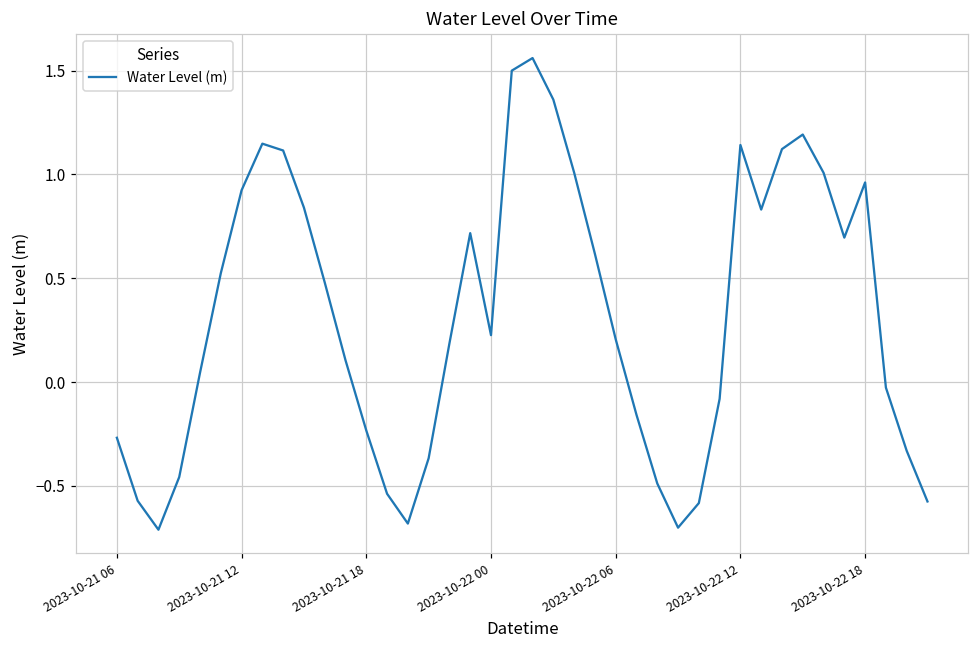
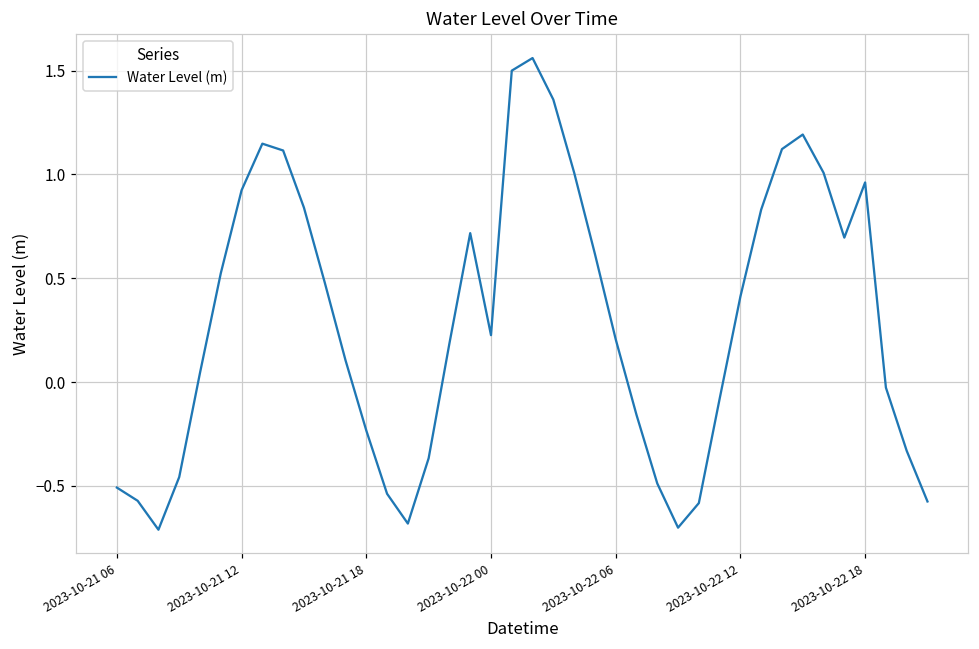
2023-10-21 06: -0.27 -> -0.51
2023-10-22 12: 1.14 -> 0.41
